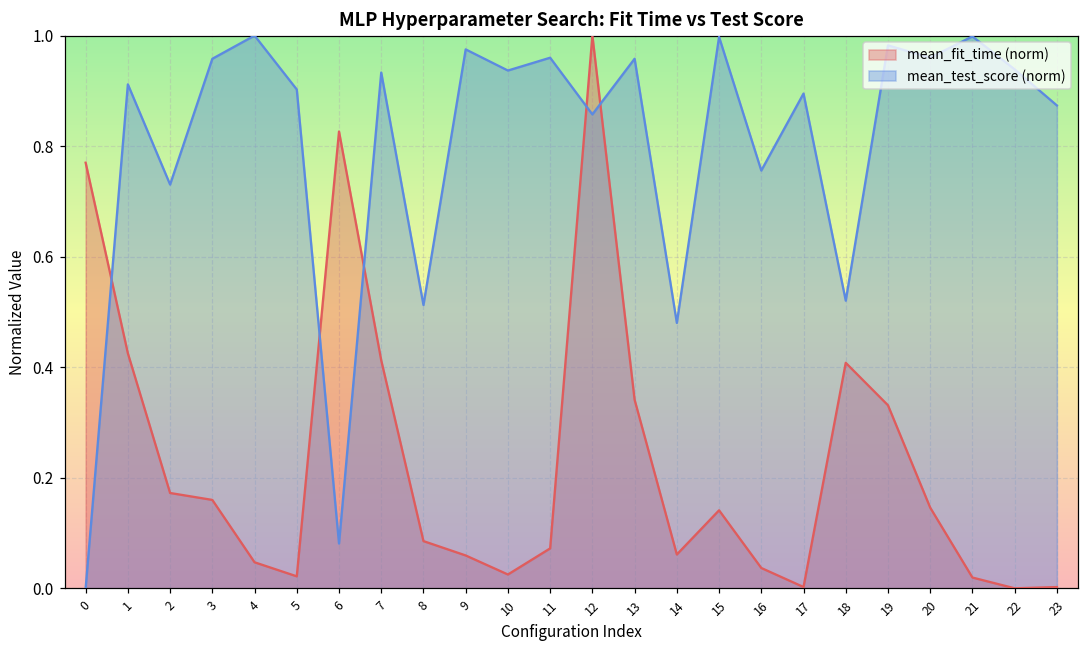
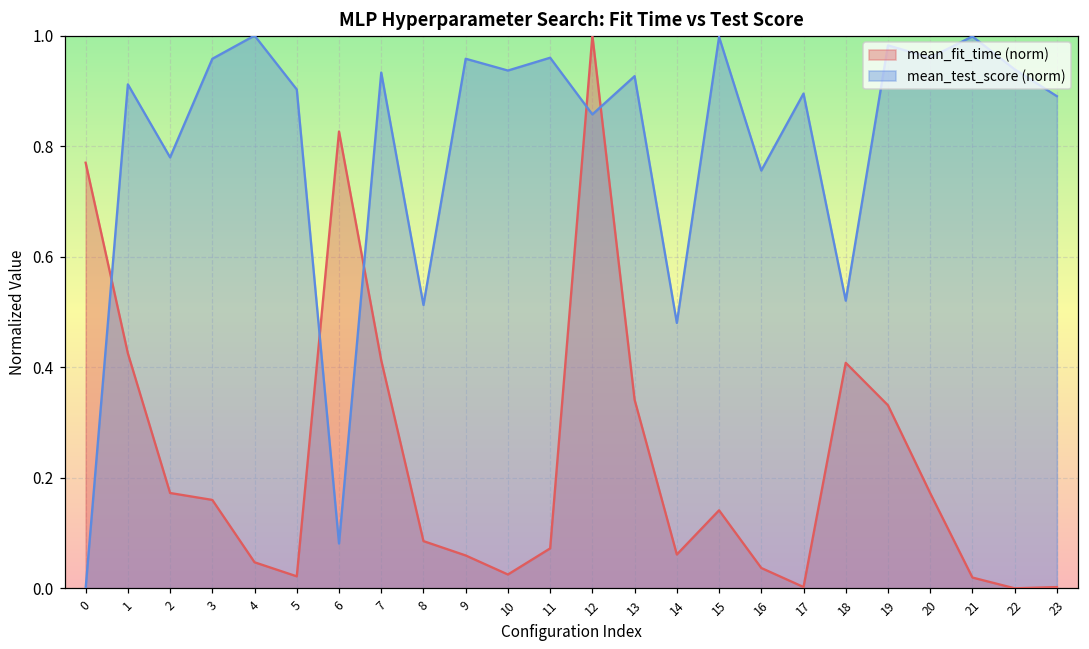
mean_test_score (norm), 2: 0.73 -> 0.78
mean_test_score (norm), 9: 0.97 -> 0.96
mean_test_score (norm), 13: 0.96 -> 0.93
mean_fit_time (norm), 20: 0.15 -> 0.17
mean_test_score (norm), 23: 0.87 -> 0.89
